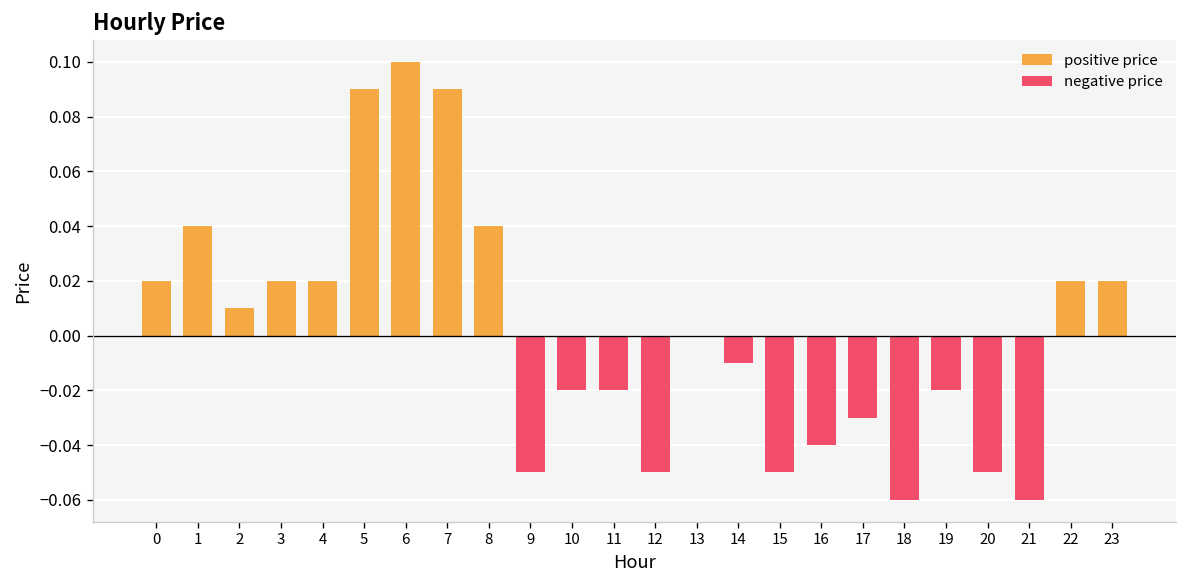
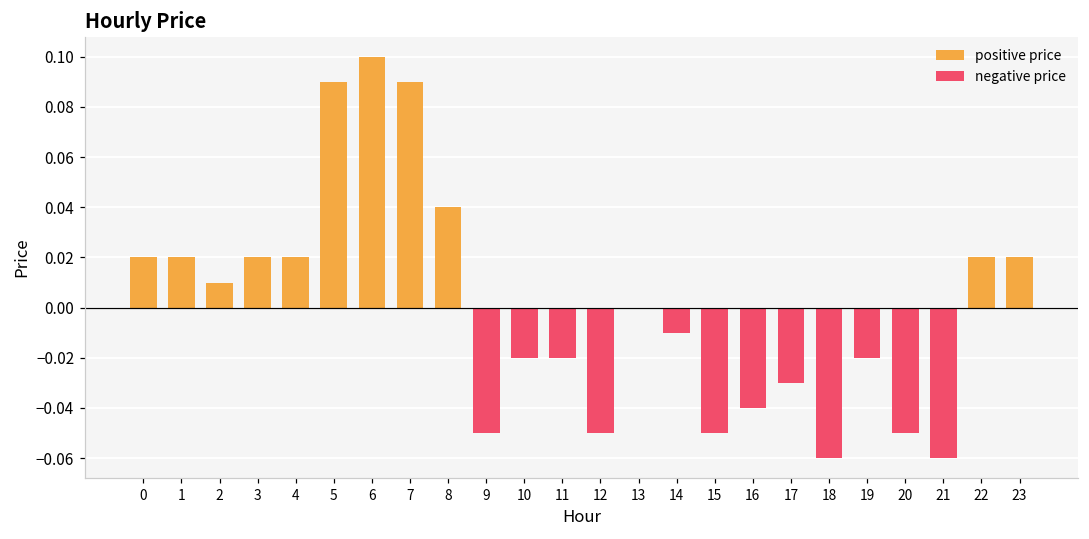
positive price, 1: 0.04 -> 0.02
